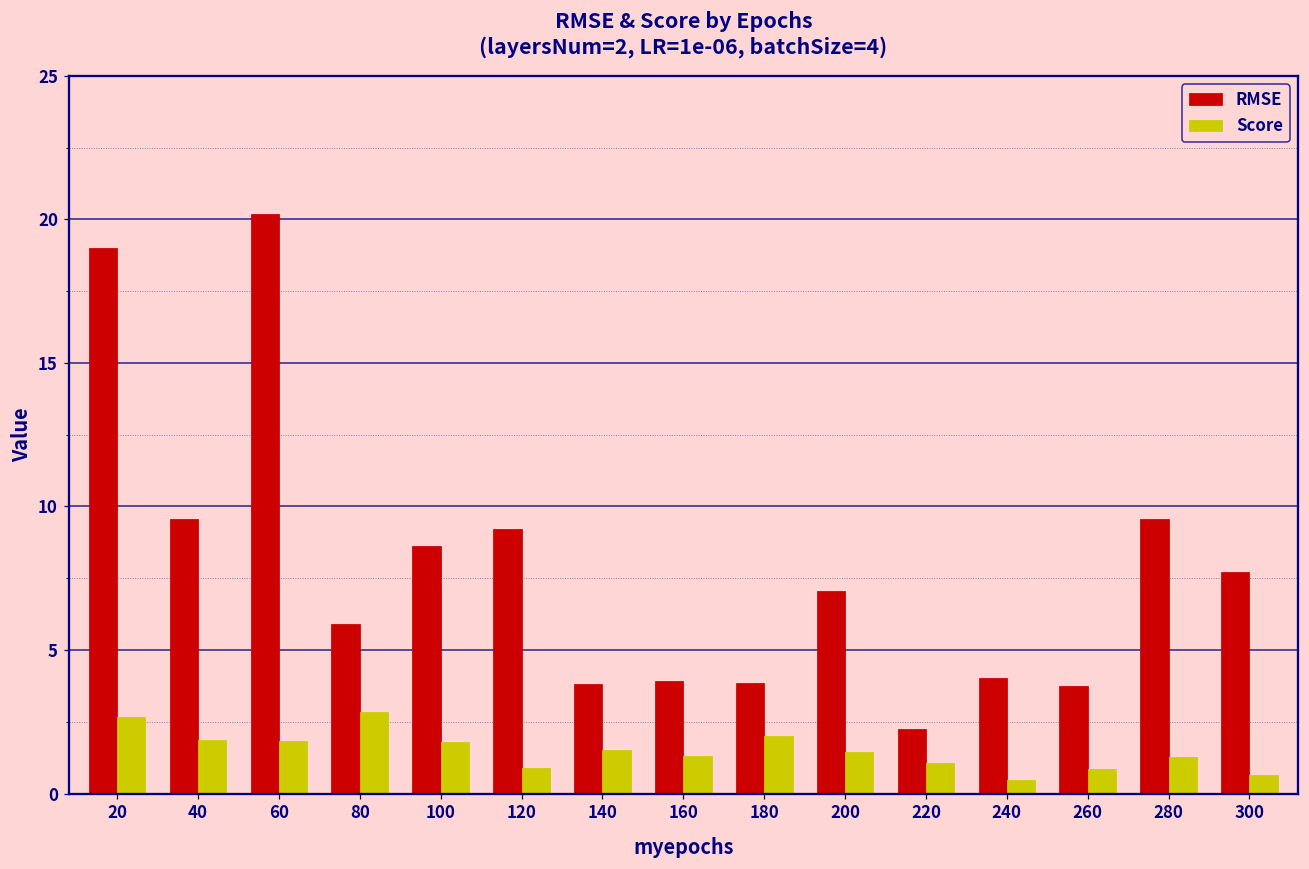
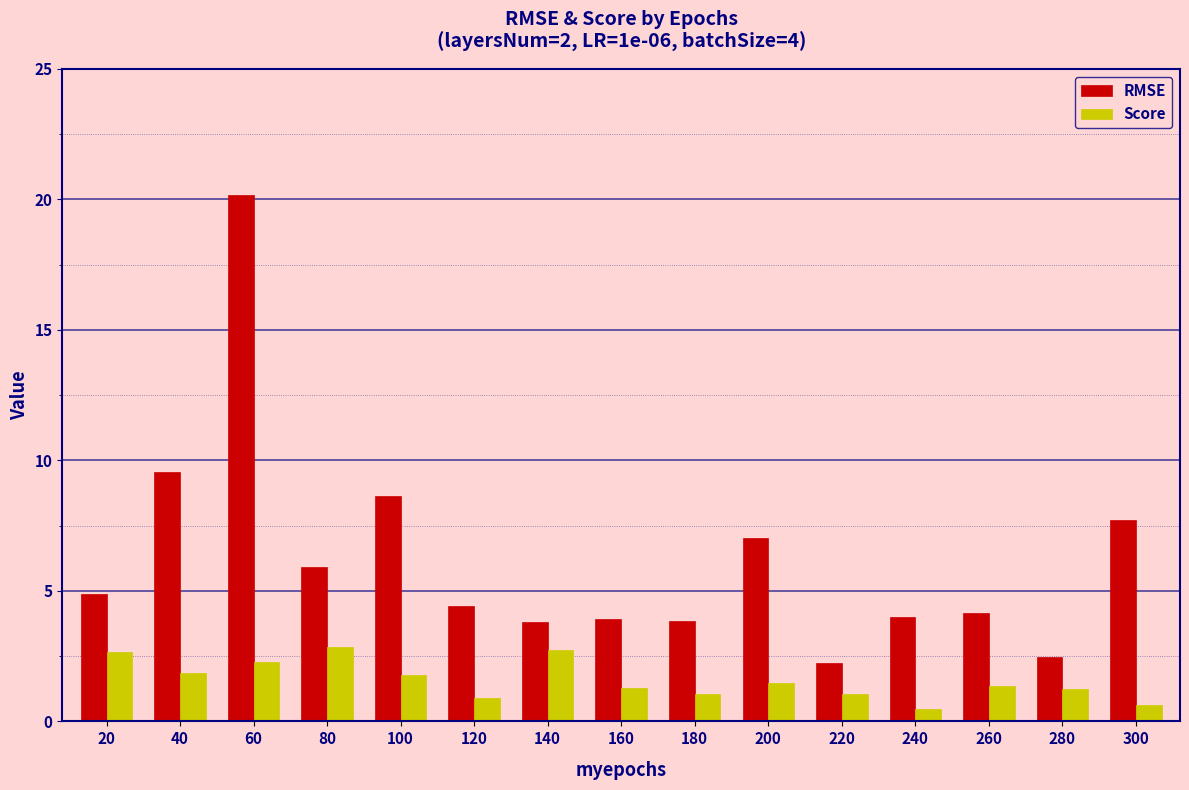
RMSE, 20: 19.0 -> 4.9
Score, 60: 1.8 -> 2.3
RMSE, 120: 9.2 -> 4.4
Score, 140: 1.5 -> 2.7
Score, 180: 2.0 -> 1.1
RMSE, 260: 3.7 -> 4.1
Score, 260: 0.9 -> 1.3
RMSE, 280: 9.6 -> 2.5
